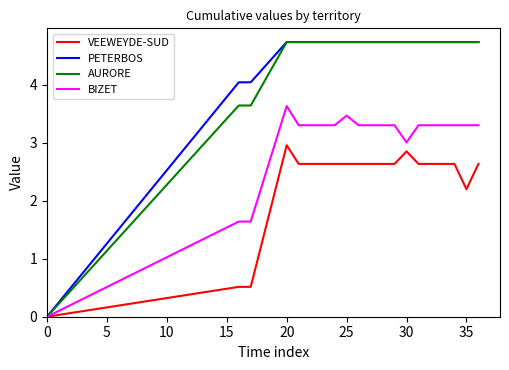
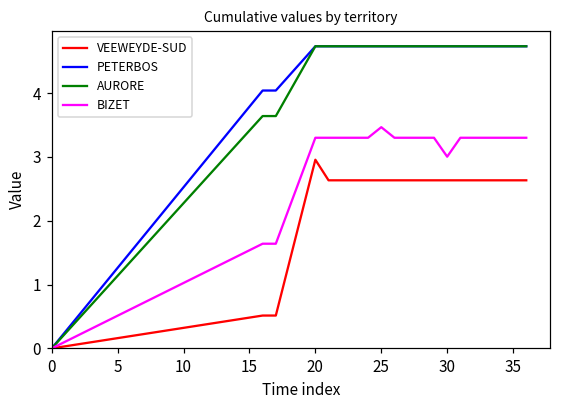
BIZET, 20: 3.6 -> 3.3
VEEWEYDE-SUD, 30: 2.8 -> 2.6
VEEWEYDE-SUD, 35: 2.2 -> 2.6
